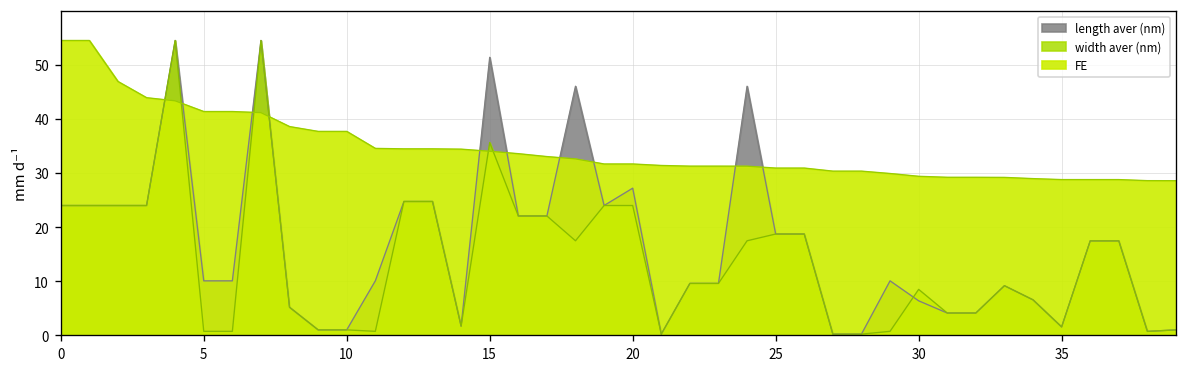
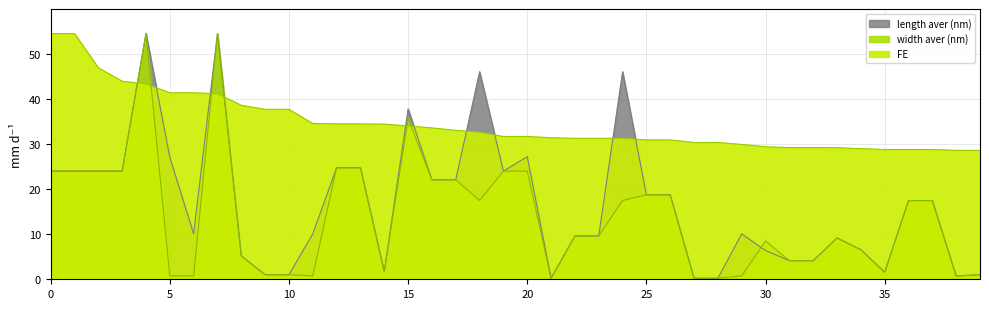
length aver (nm), 5: 10 -> 27
length aver (nm), 15: 51 -> 38
